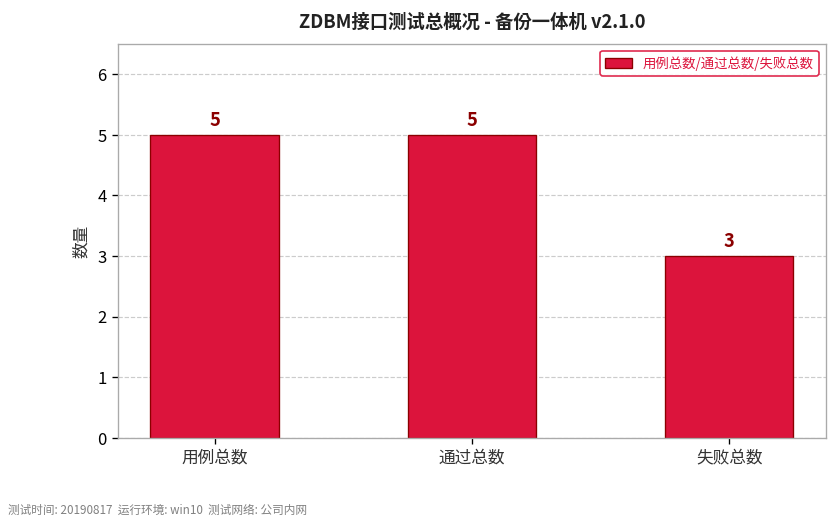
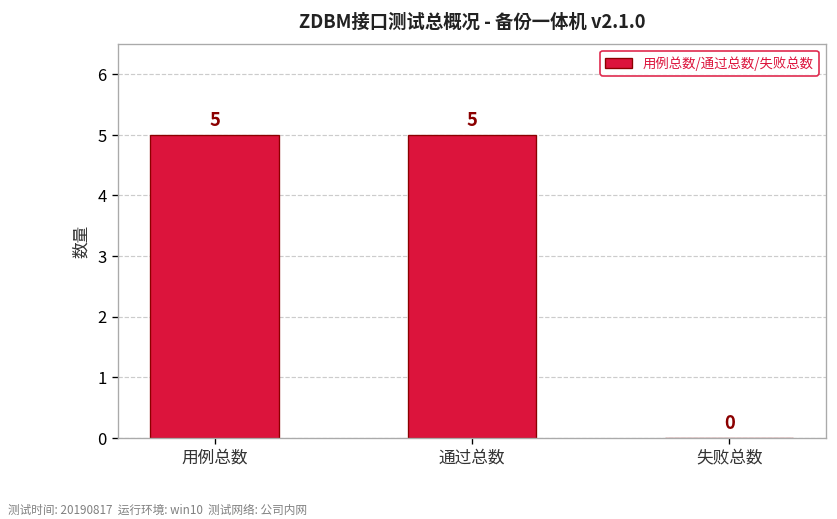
失败总数: 3 -> 0
